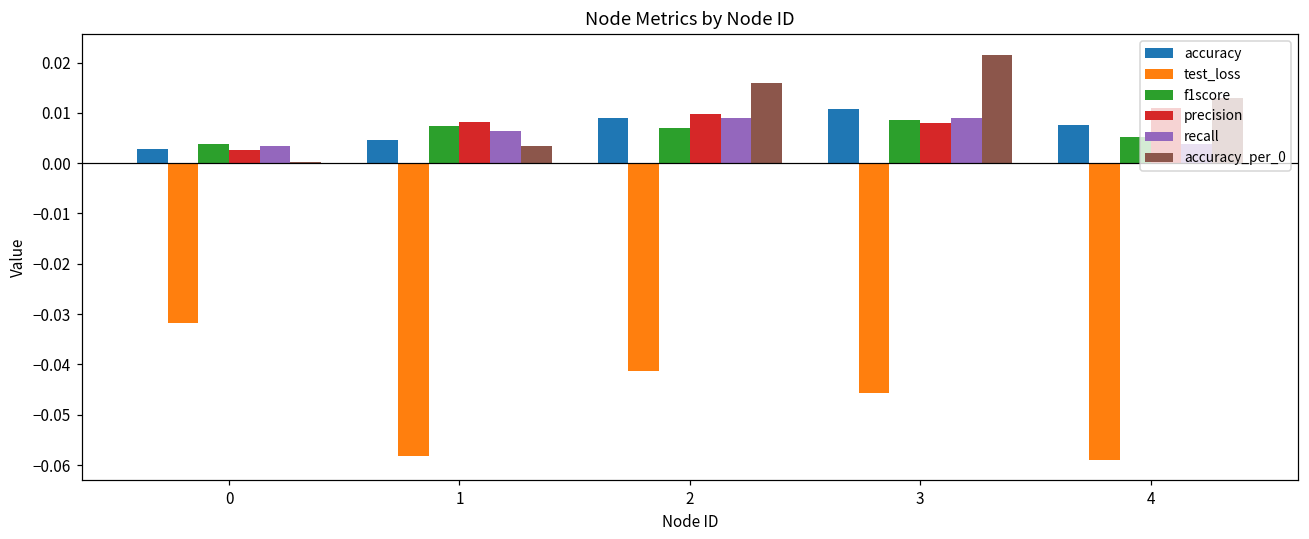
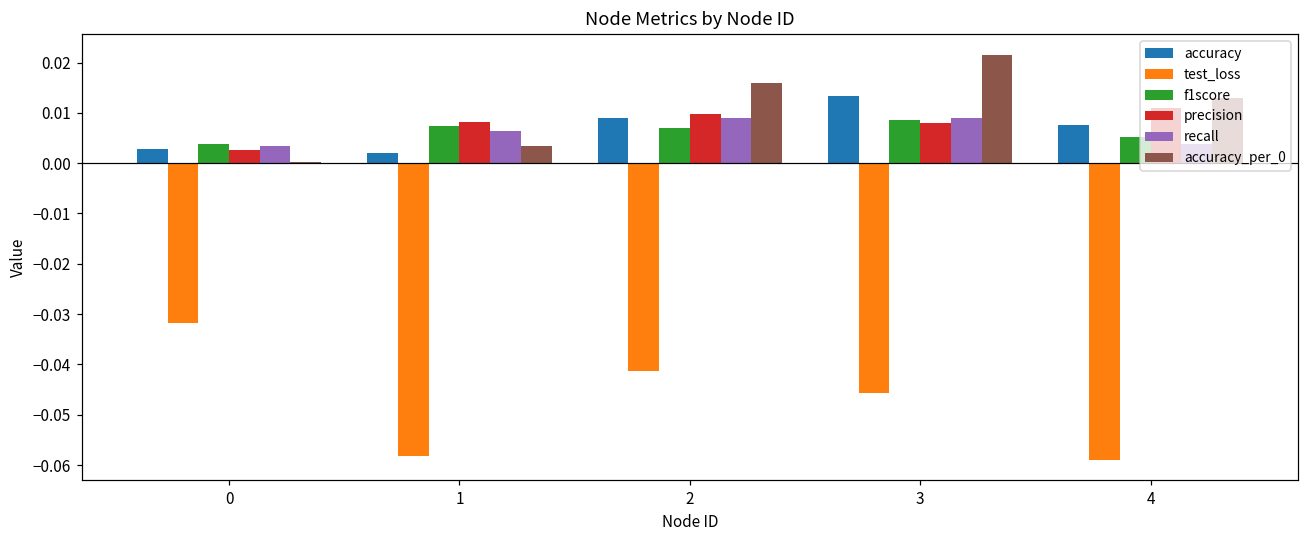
accuracy, 1: 0.005 -> 0.002
accuracy, 3: 0.011 -> 0.013
